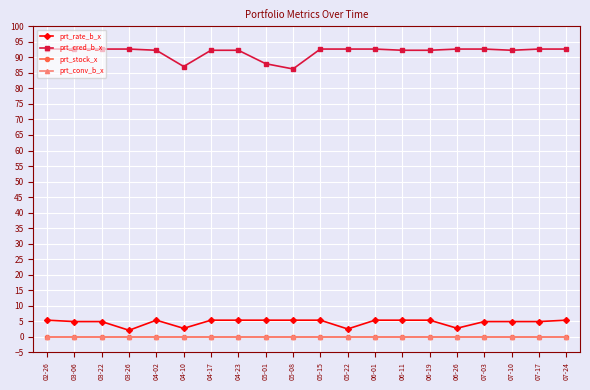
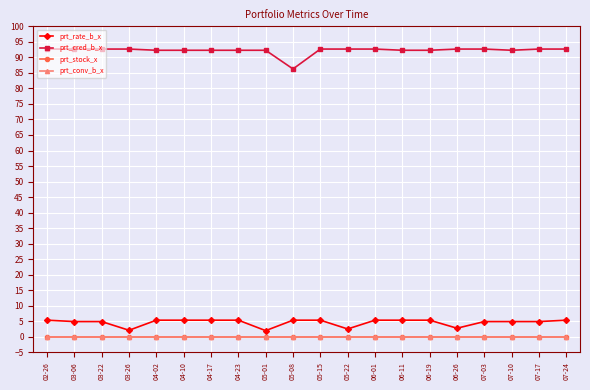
prt_rate_b_x, 04-10: 3 -> 5
prt_cred_b_x, 04-10: 87 -> 92
prt_rate_b_x, 05-01: 5 -> 2
prt_cred_b_x, 05-01: 88 -> 92
